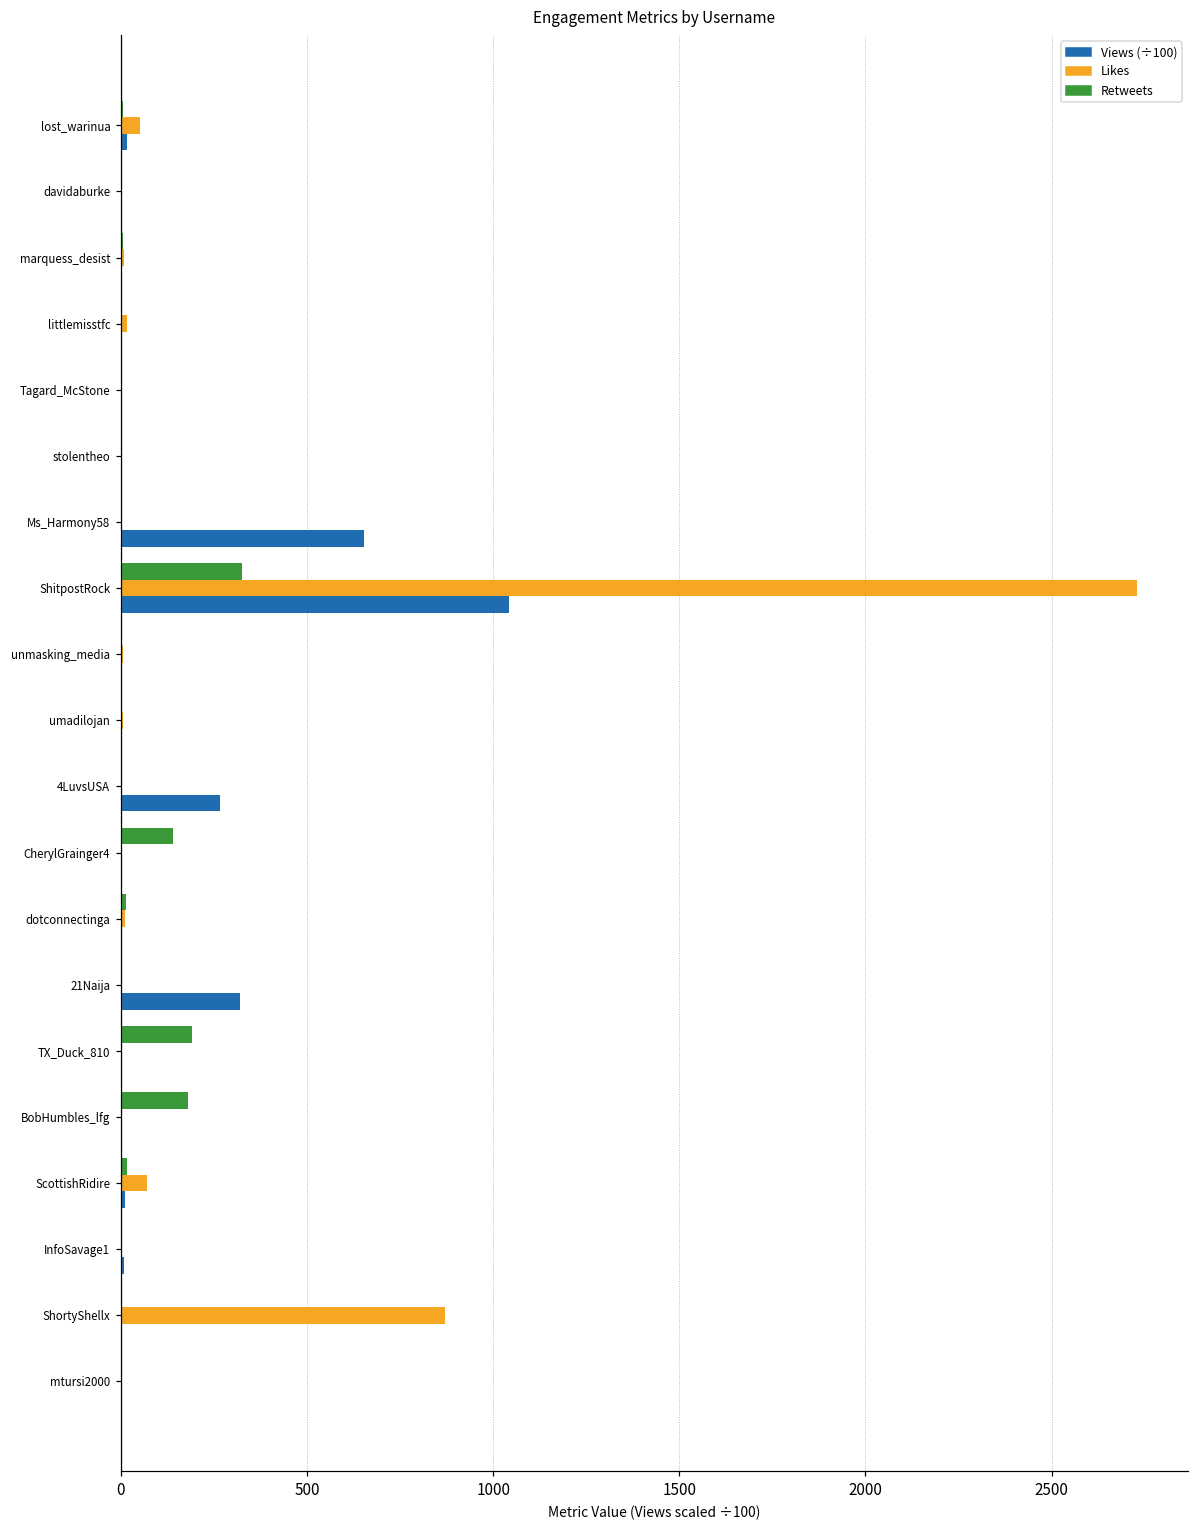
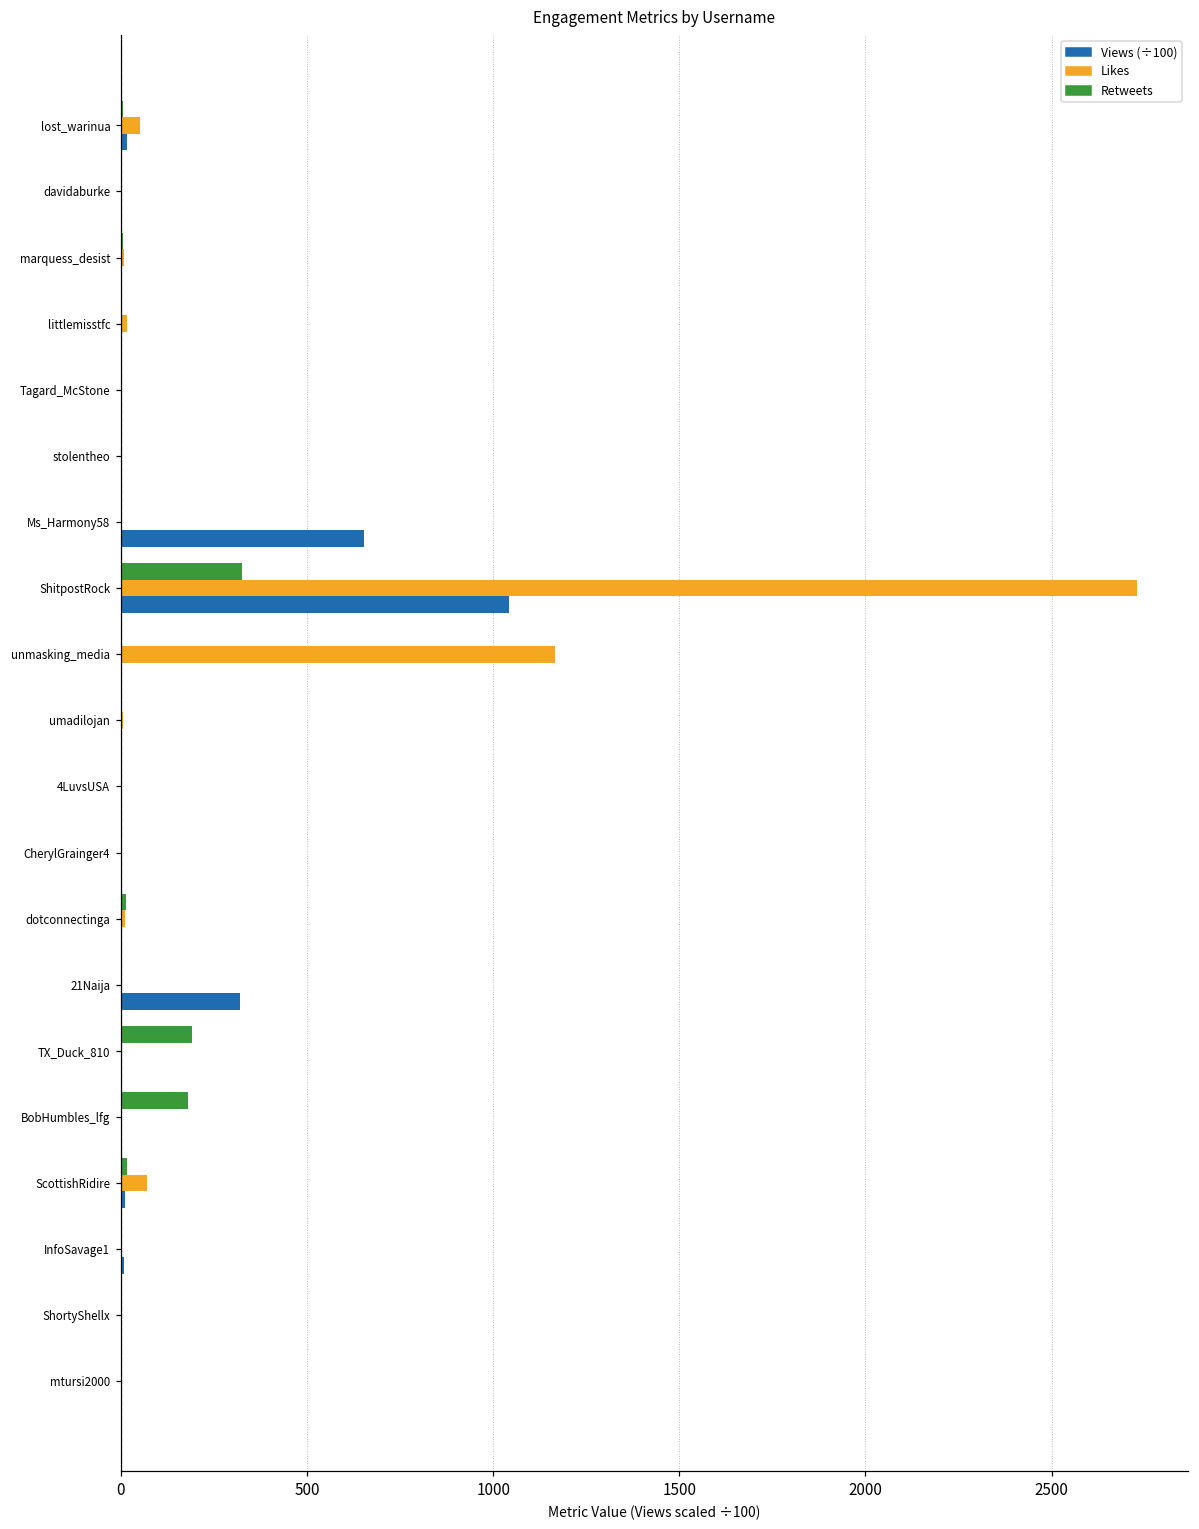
Likes, unmasking_media: 10 -> 1170
Views (÷100), 4LuvsUSA: 270 -> 0
Retweets, CherylGrainger4: 140 -> 0
Likes, ShortyShellx: 870 -> 0
